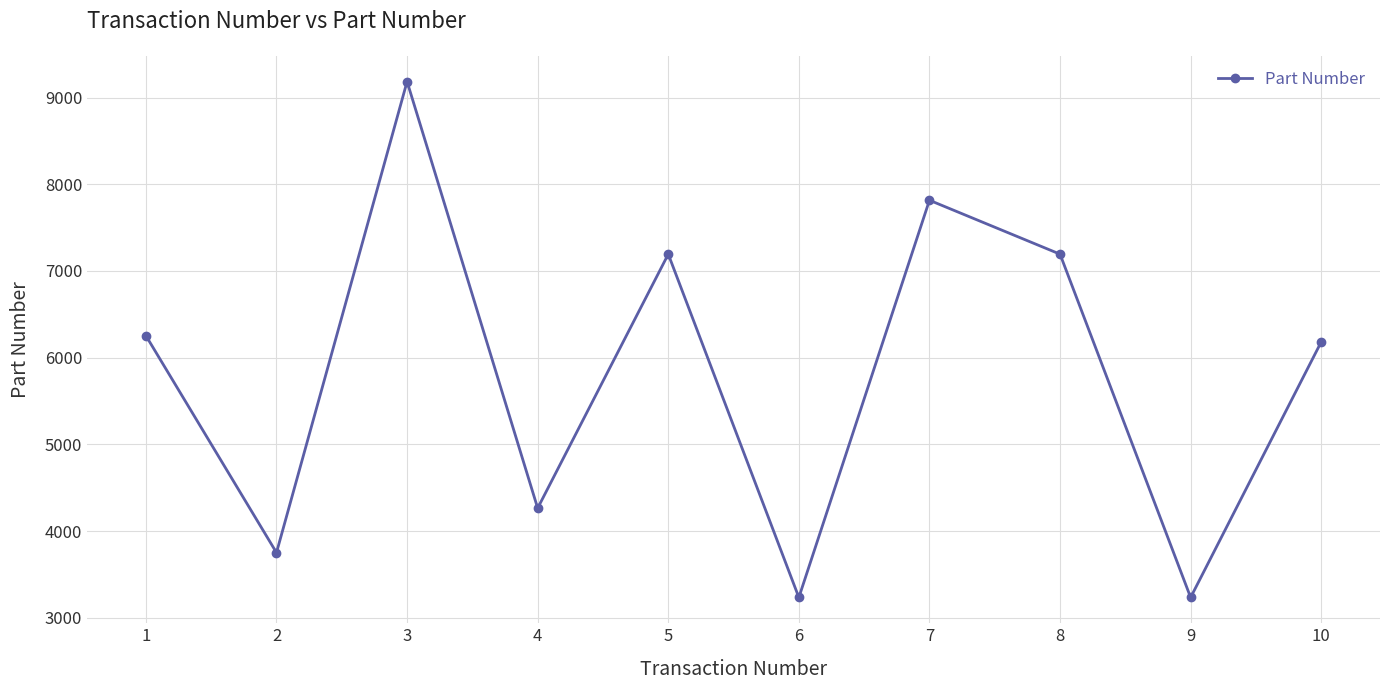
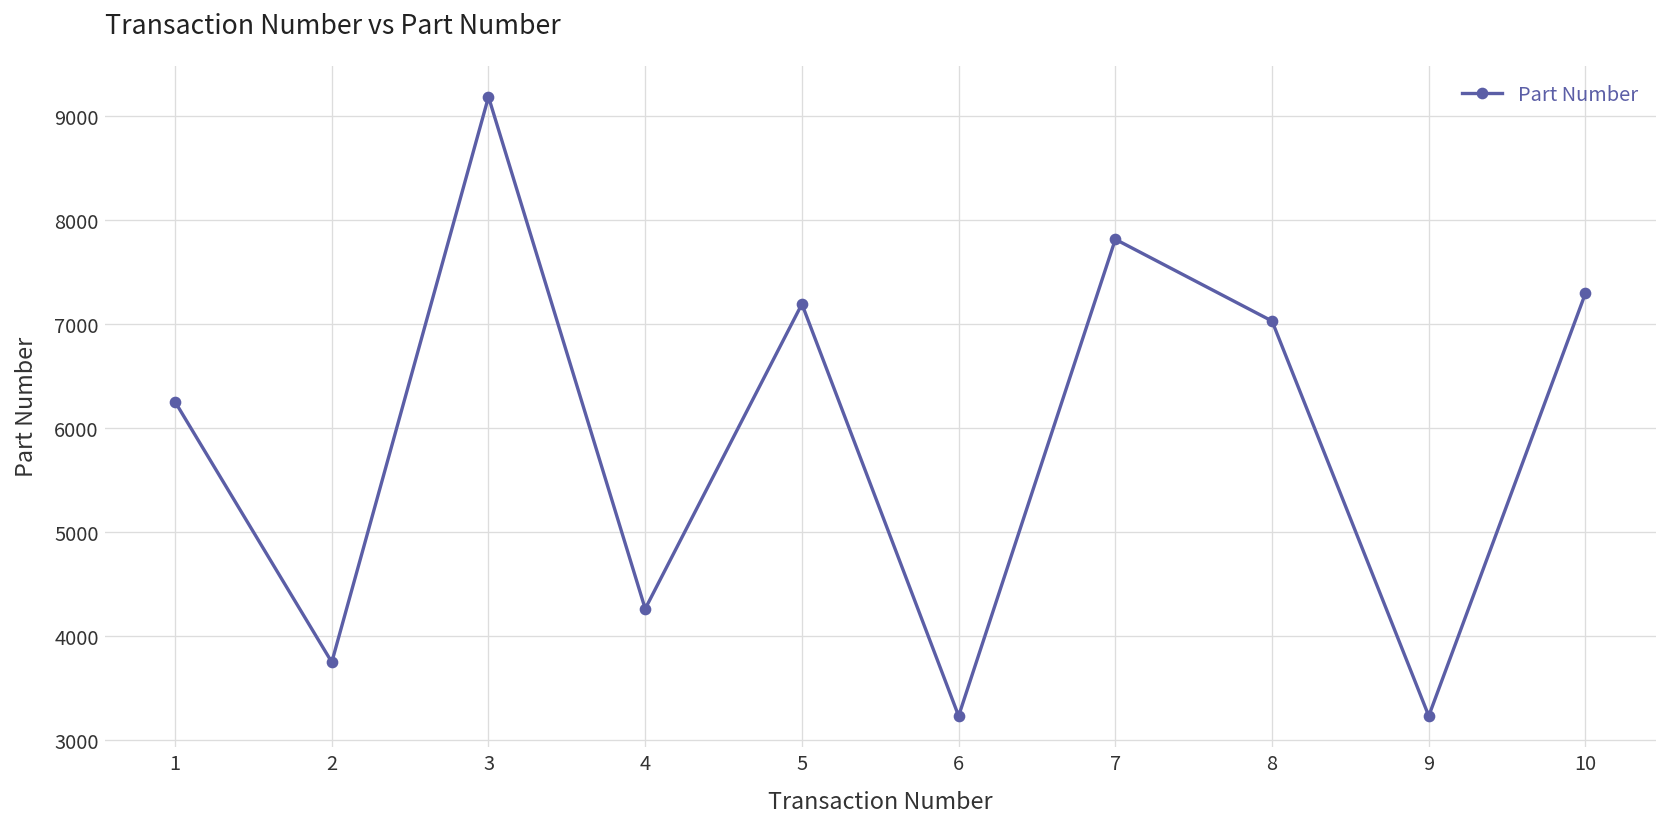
8: 7200 -> 7000
10: 6200 -> 7300
